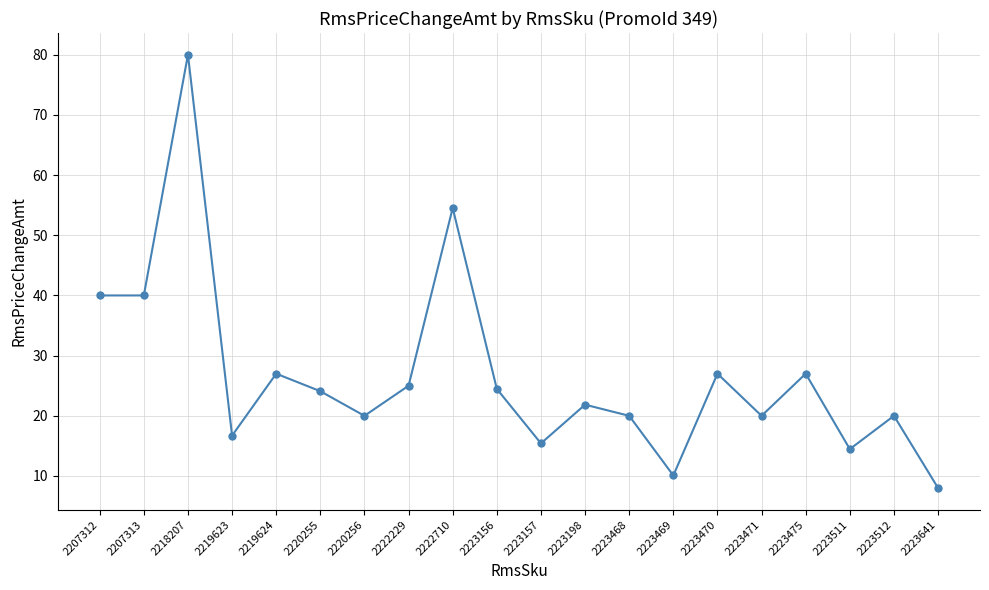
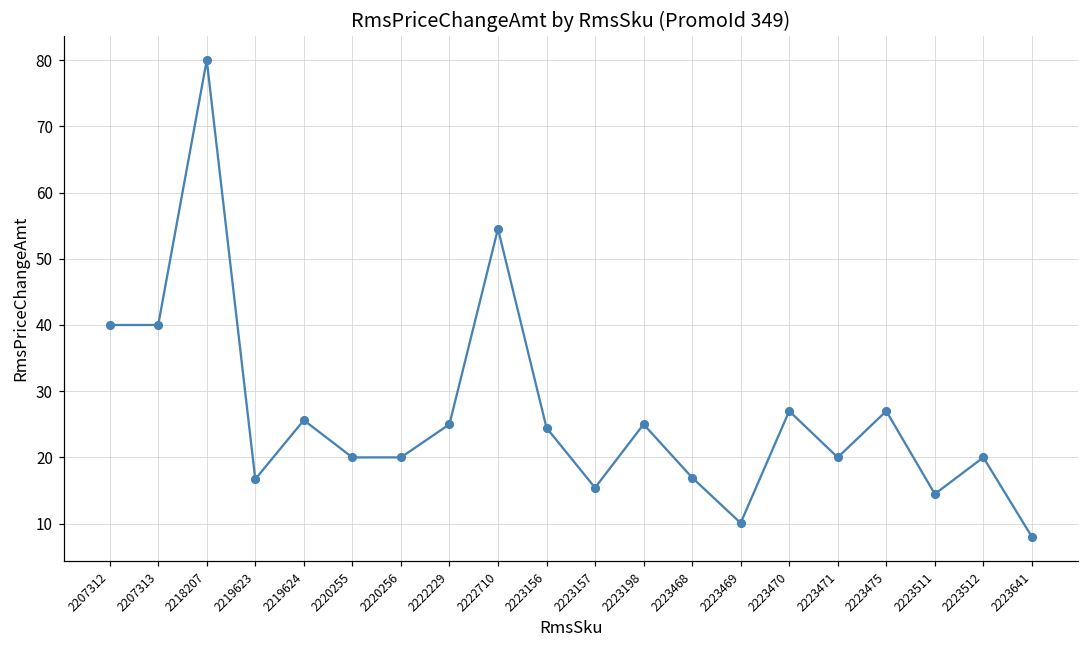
2219624: 27 -> 26
2220255: 24 -> 20
2223198: 22 -> 25
2223468: 20 -> 17
